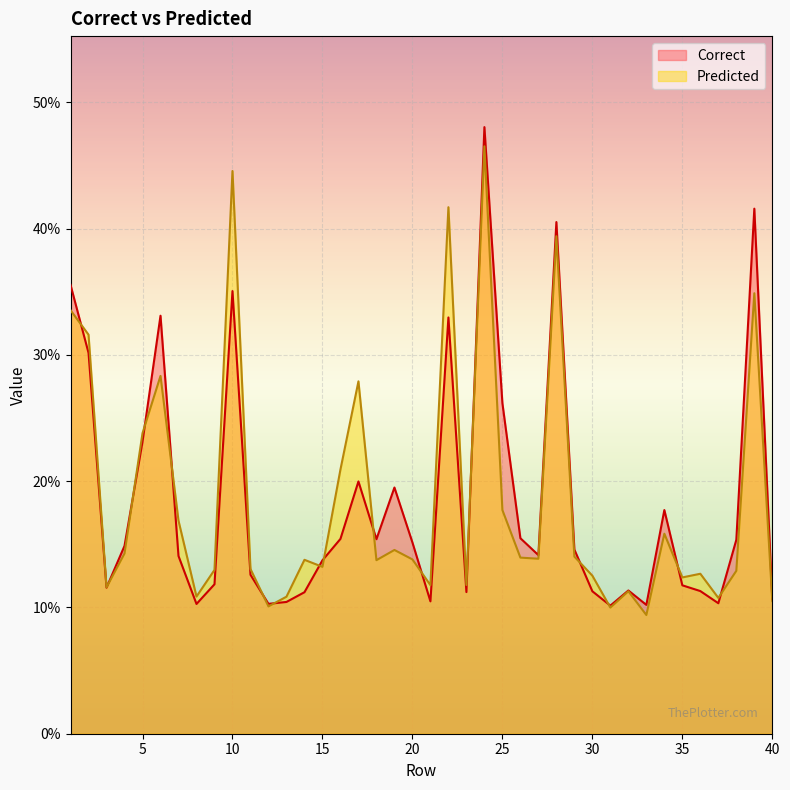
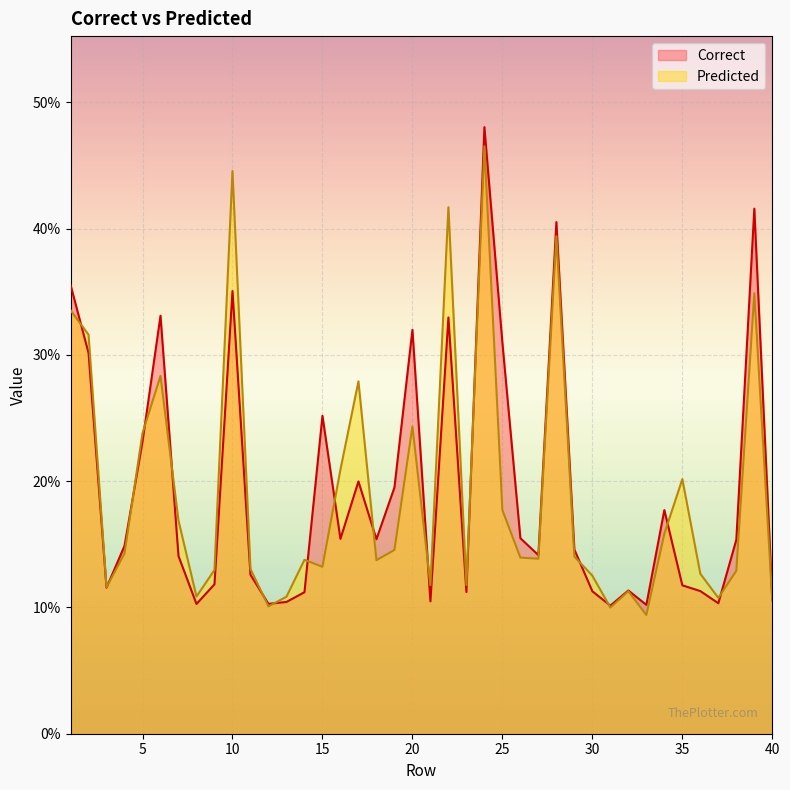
Correct, 15: 13.7% -> 25.2%
Correct, 20: 15.1% -> 32.0%
Predicted, 20: 13.8% -> 24.3%
Correct, 25: 26.2% -> 31.0%
Predicted, 35: 12.4% -> 20.2%
